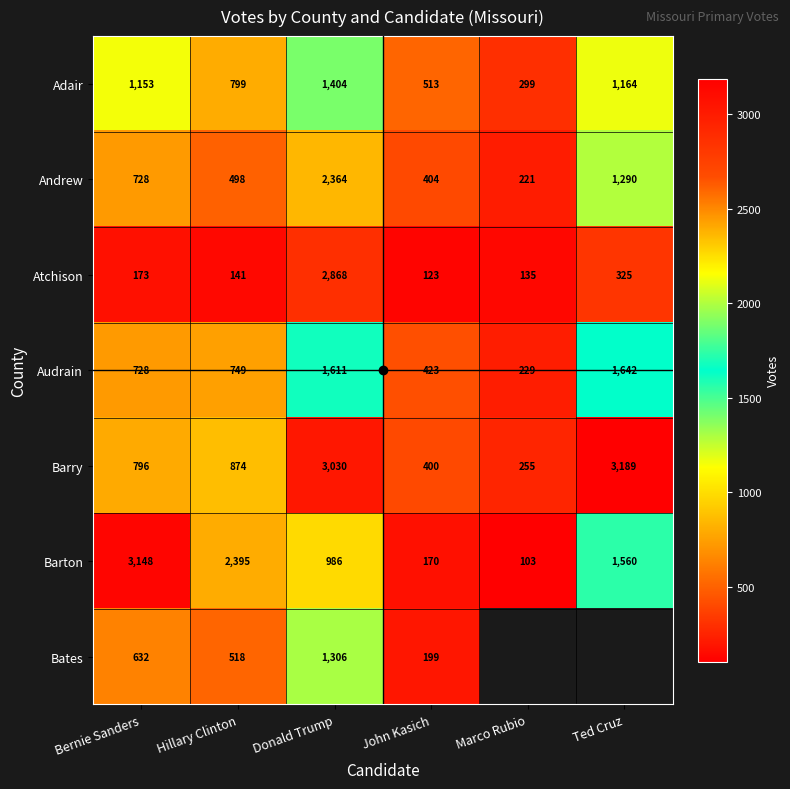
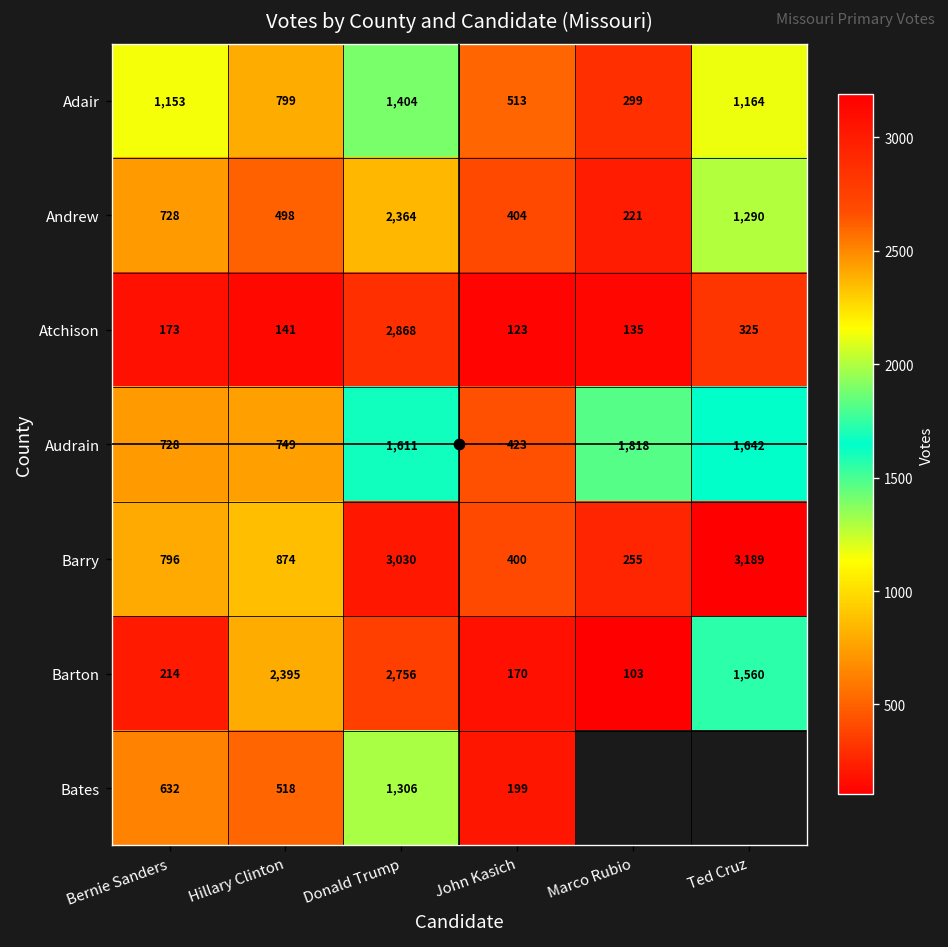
Audrain, Marco Rubio: 229 -> 1,818
Barton, Bernie Sanders: 3,148 -> 214
Barton, Donald Trump: 986 -> 2,756
